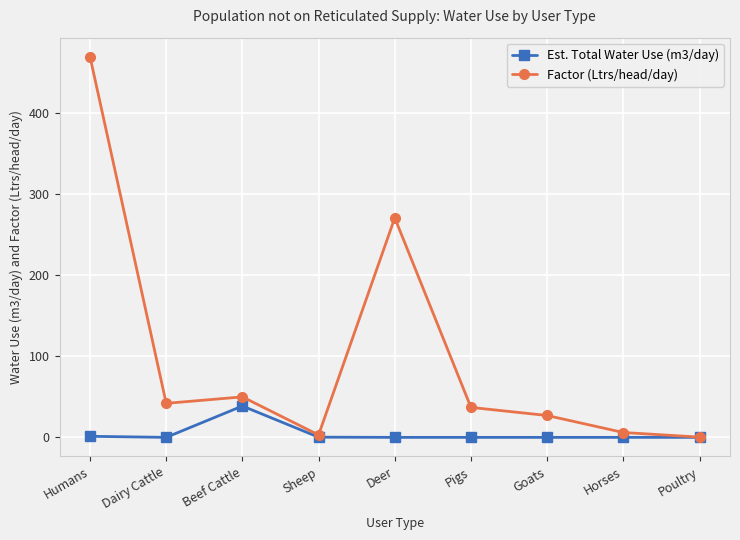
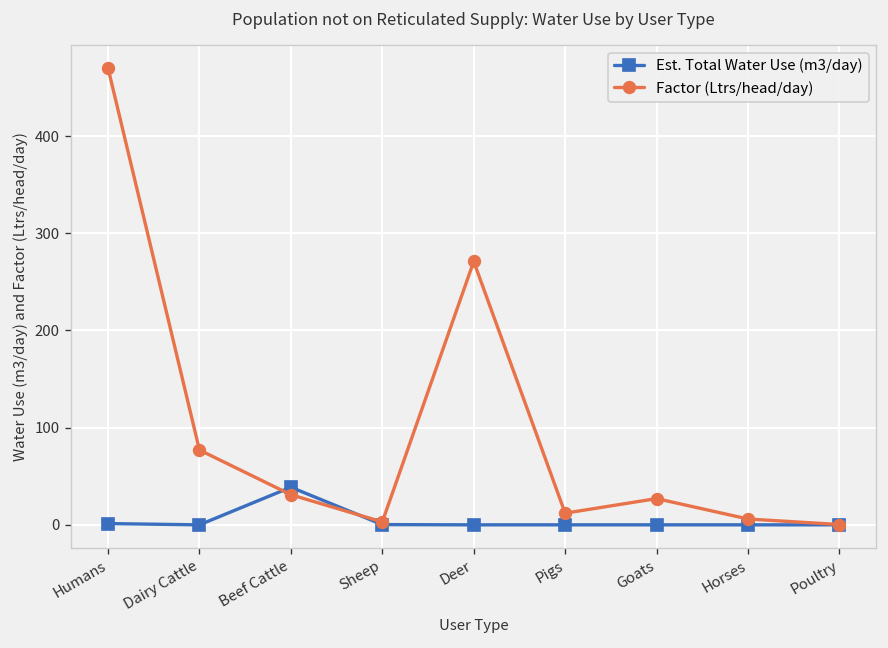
Factor (Ltrs/head/day), Dairy Cattle: 40 -> 80
Factor (Ltrs/head/day), Beef Cattle: 50 -> 30
Factor (Ltrs/head/day), Pigs: 40 -> 10
